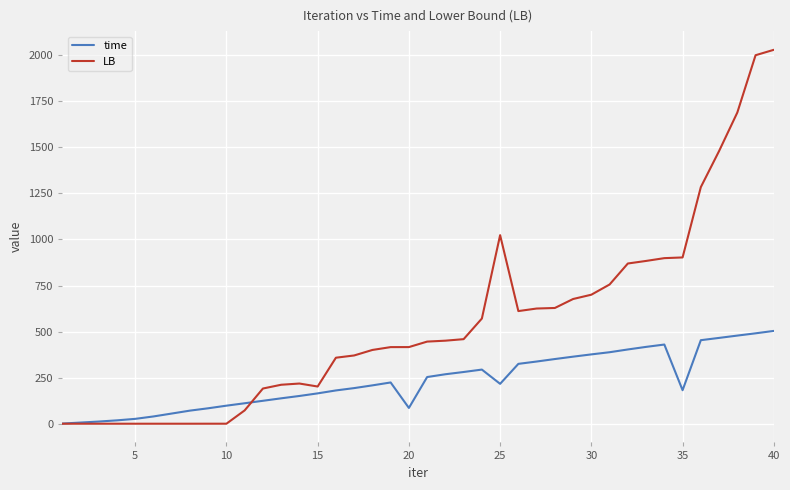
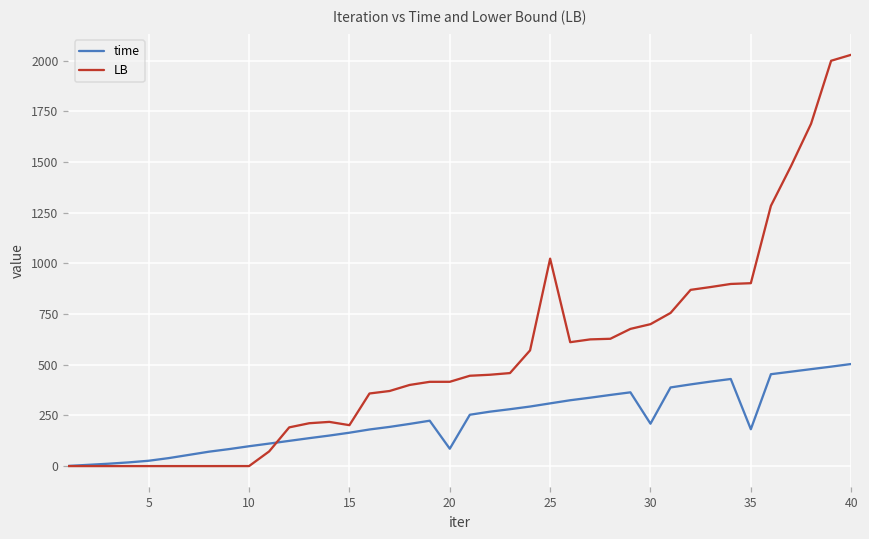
time, 25: 220 -> 310
time, 30: 380 -> 210
